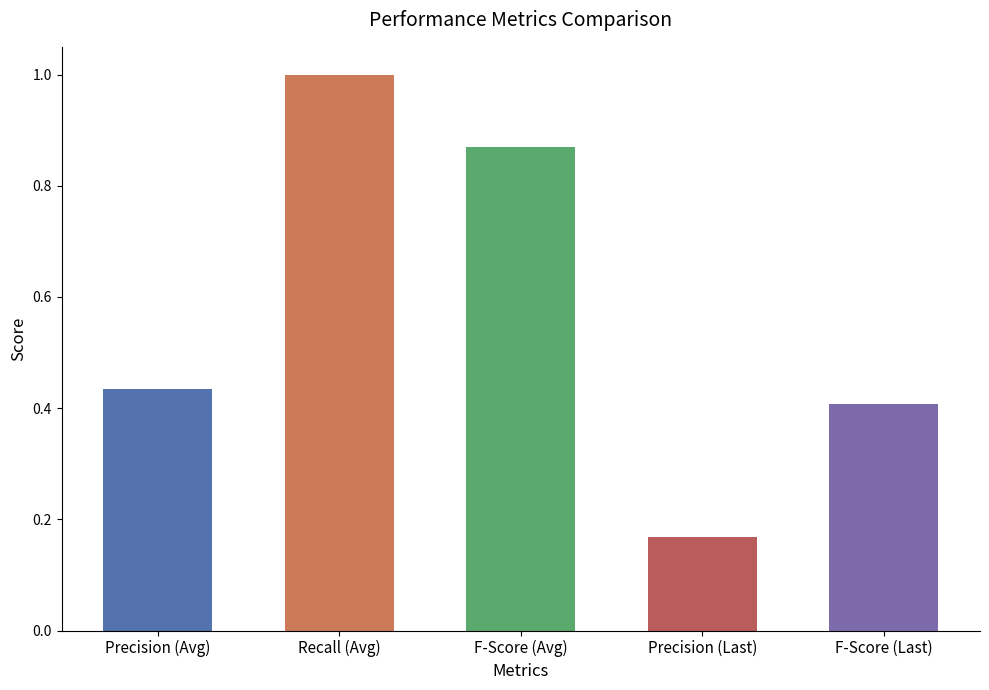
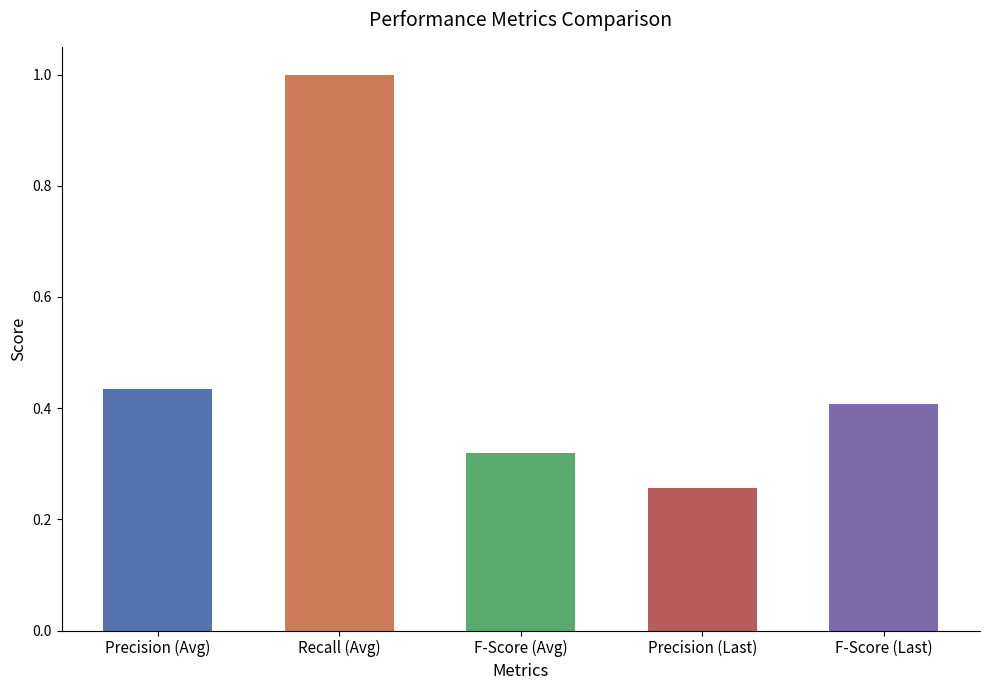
F-Score (Avg): 0.87 -> 0.32
Precision (Last): 0.17 -> 0.26
